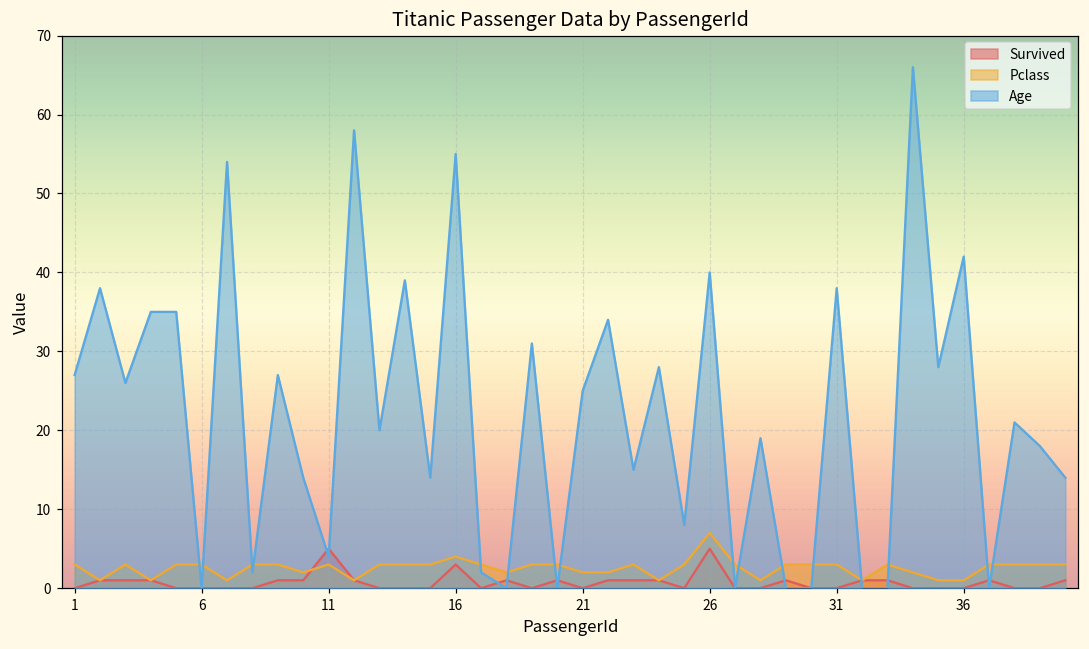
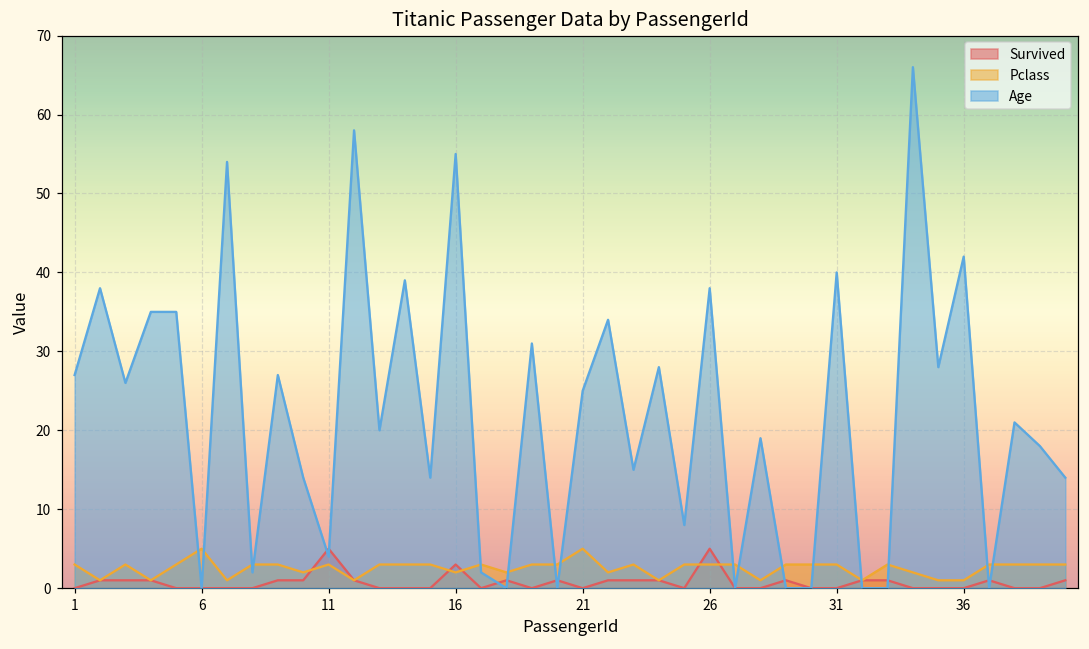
Pclass, 6: 3 -> 5
Pclass, 16: 4 -> 2
Pclass, 21: 2 -> 5
Pclass, 26: 7 -> 3
Age, 26: 40 -> 38
Age, 31: 38 -> 40
